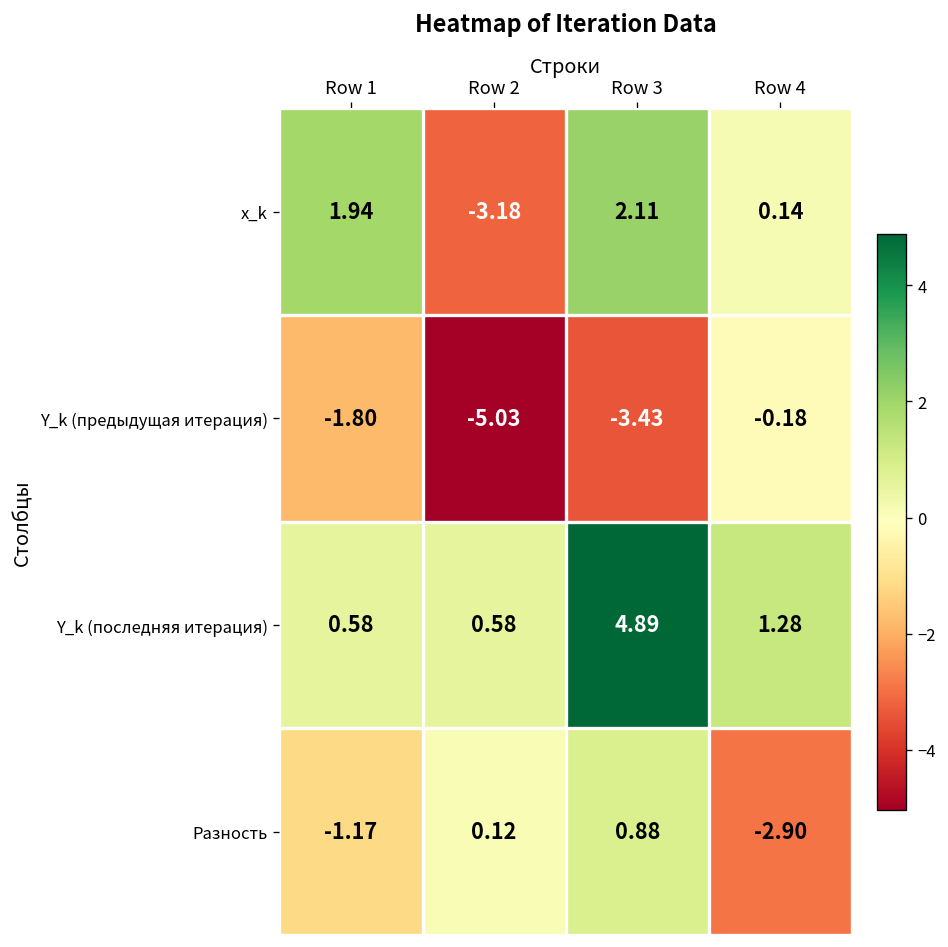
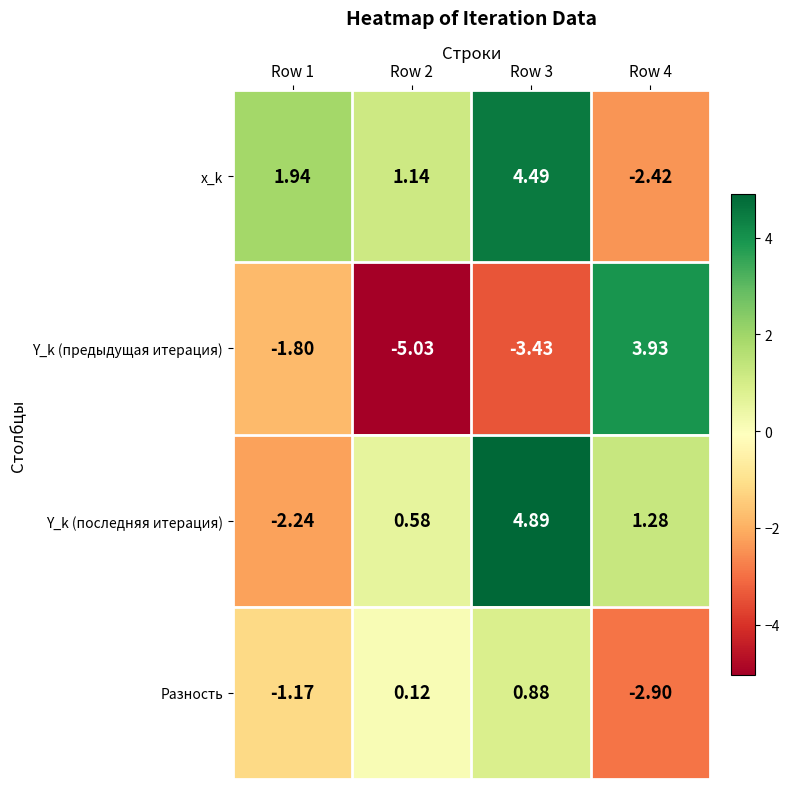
x_k, Row 2: -3.18 -> 1.14
x_k, Row 3: 2.11 -> 4.49
x_k, Row 4: 0.14 -> -2.42
Y_k (предыдущая итерация), Row 4: -0.18 -> 3.93
Y_k (последняя итерация), Row 1: 0.58 -> -2.24
